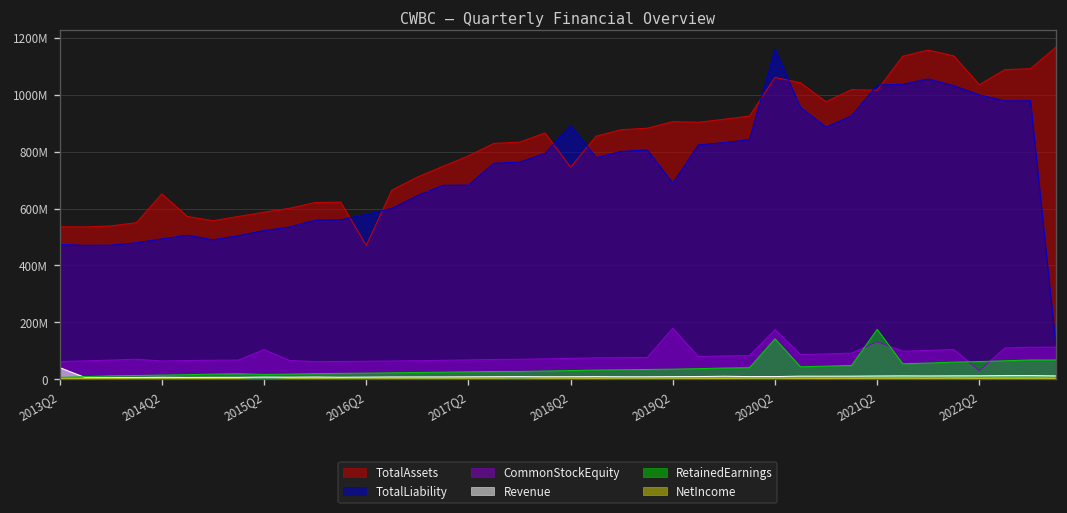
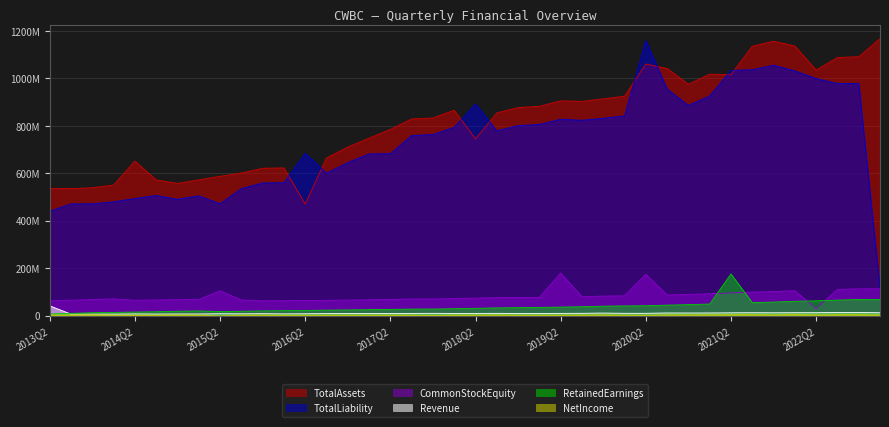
TotalLiability, 2013Q2: 470000000 -> 440000000
TotalLiability, 2015Q2: 520000000 -> 470000000
TotalLiability, 2016Q2: 580000000 -> 680000000
TotalLiability, 2019Q2: 690000000 -> 830000000
RetainedEarnings, 2020Q2: 140000000 -> 40000000
CommonStockEquity, 2021Q2: 130000000 -> 100000000
